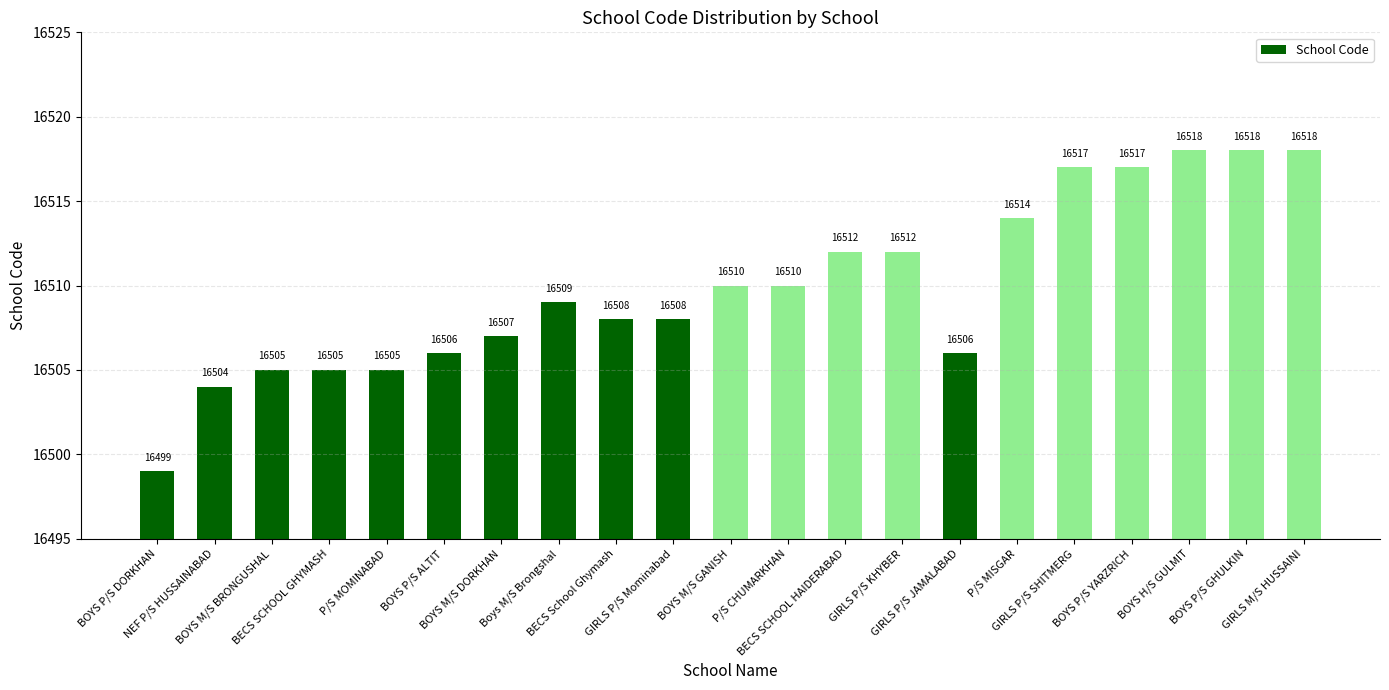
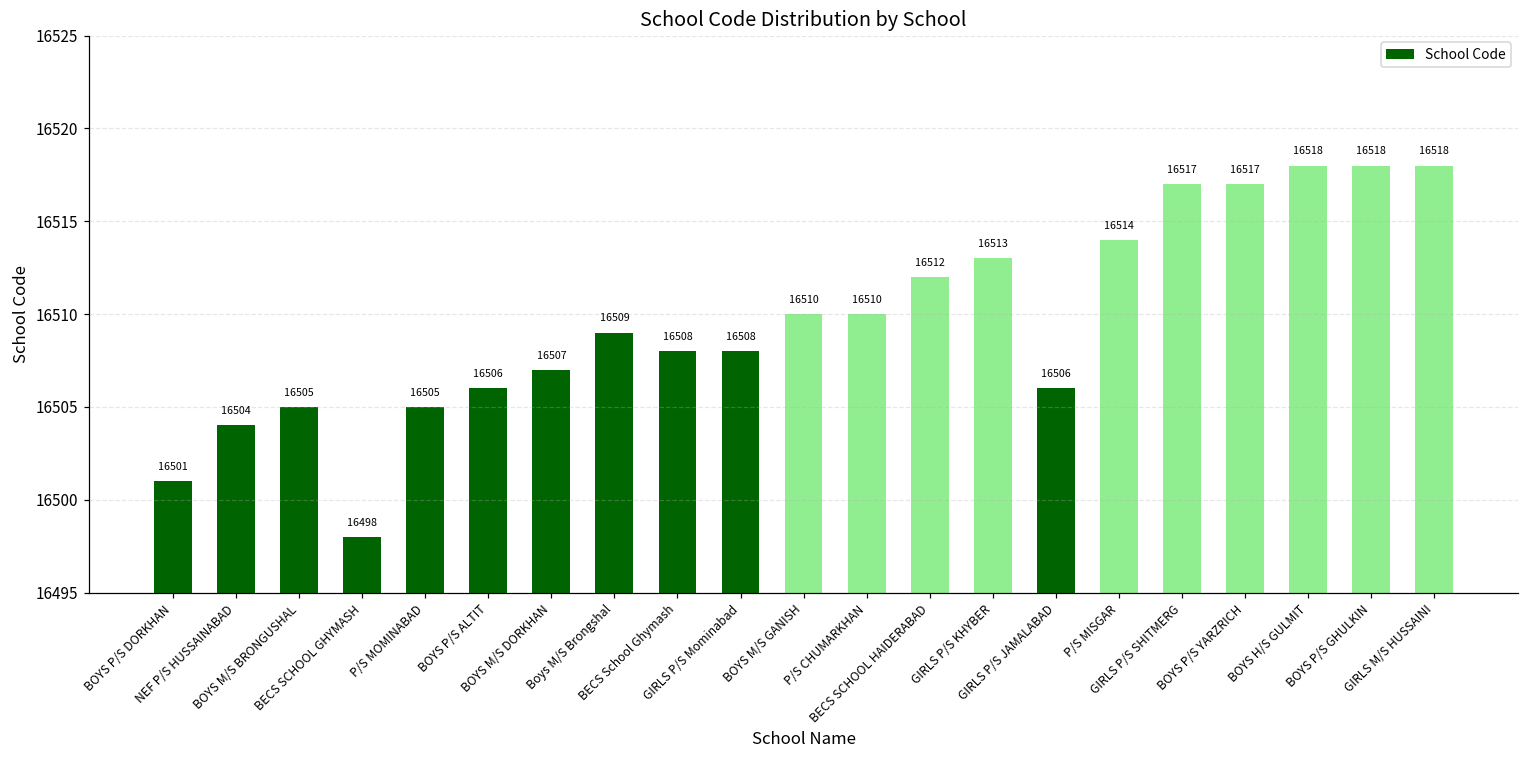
BOYS P/S DORKHAN: 16499 -> 16501
BECS SCHOOL GHYMASH: 16505 -> 16498
GIRLS P/S KHYBER: 16512 -> 16513
